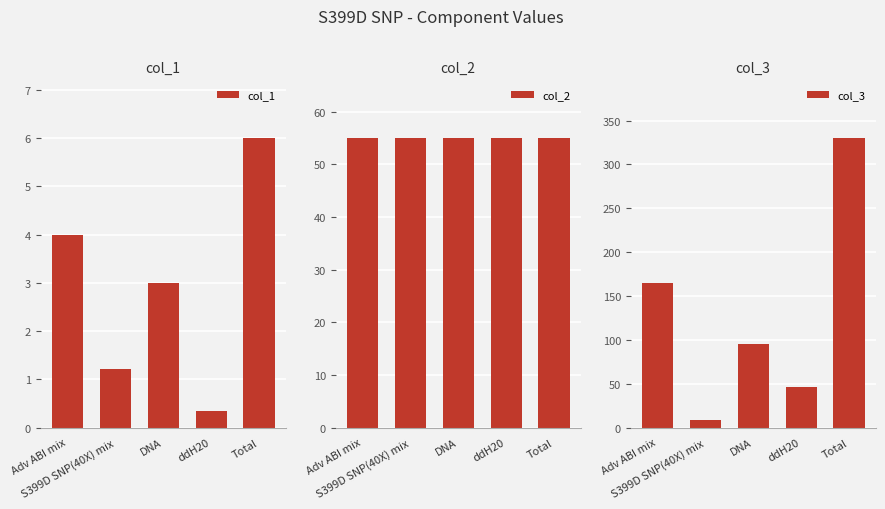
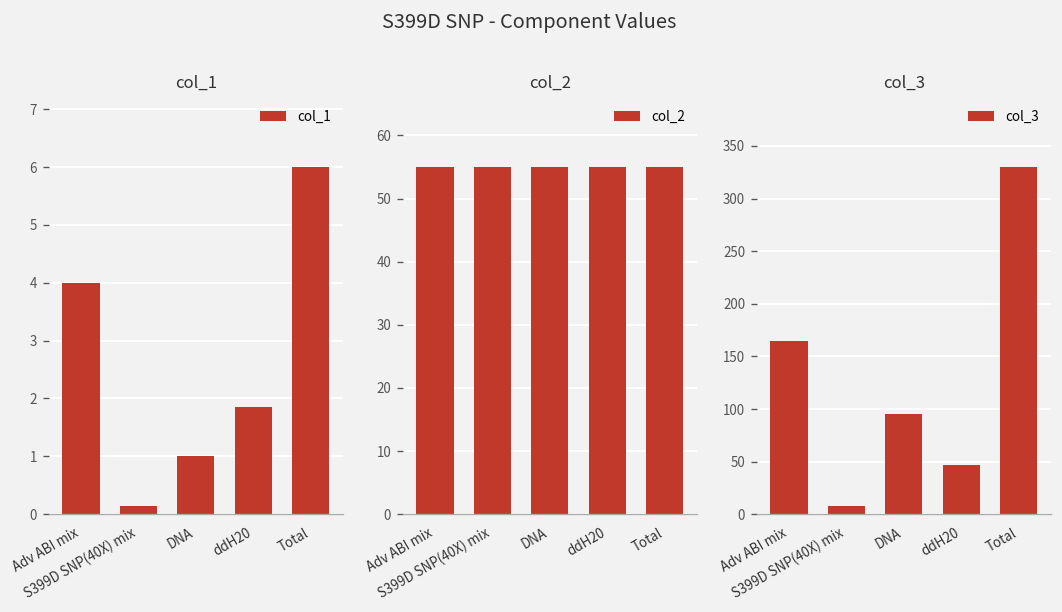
col_1, S399D SNP(40X) mix: 1.2 -> 0.2
col_1, DNA: 3 -> 1
col_1, ddH20: 0.4 -> 1.9
